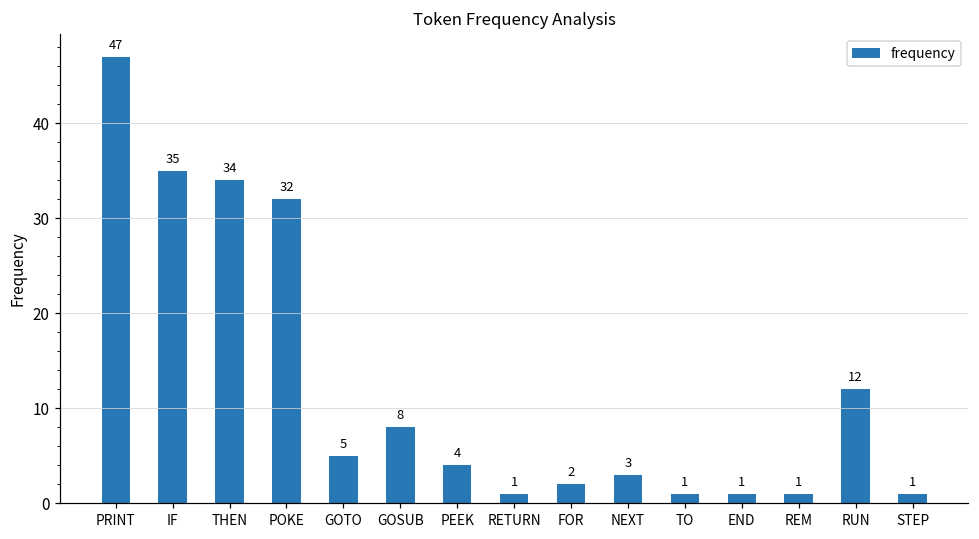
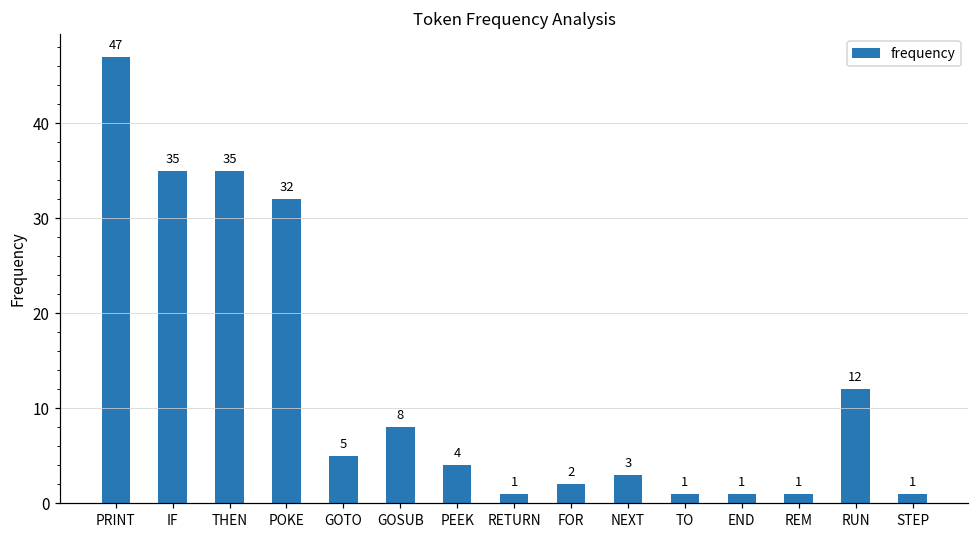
THEN: 34 -> 35
